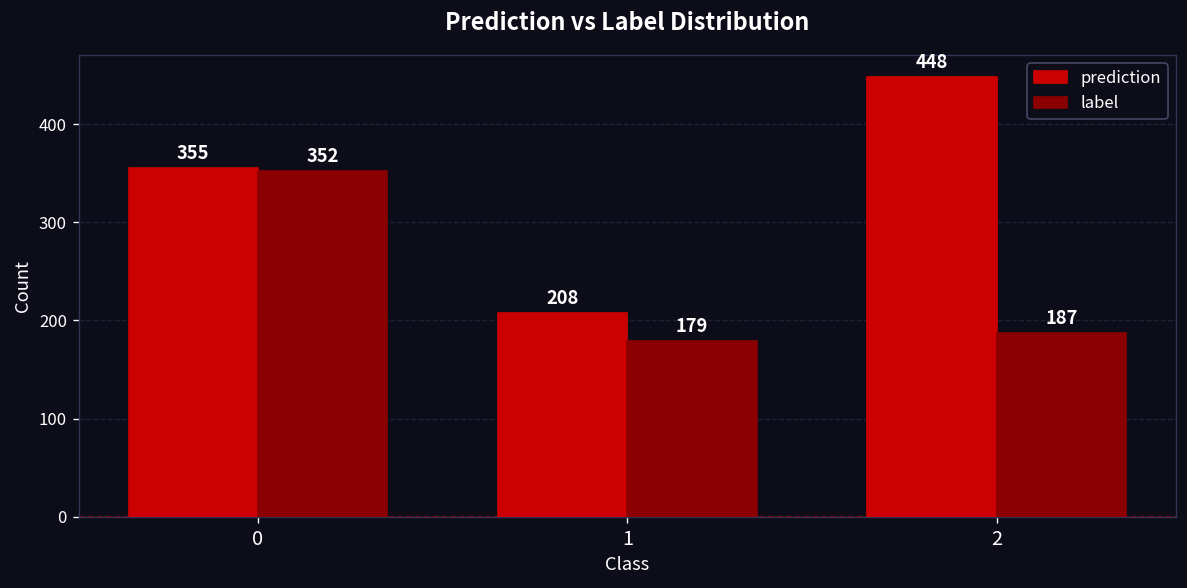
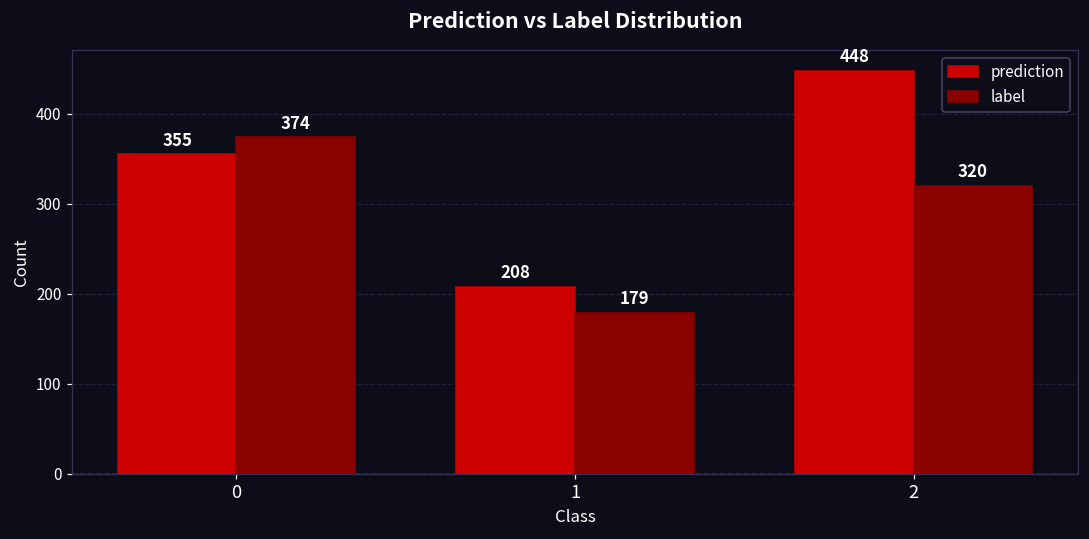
label, 0: 352 -> 374
label, 2: 187 -> 320
